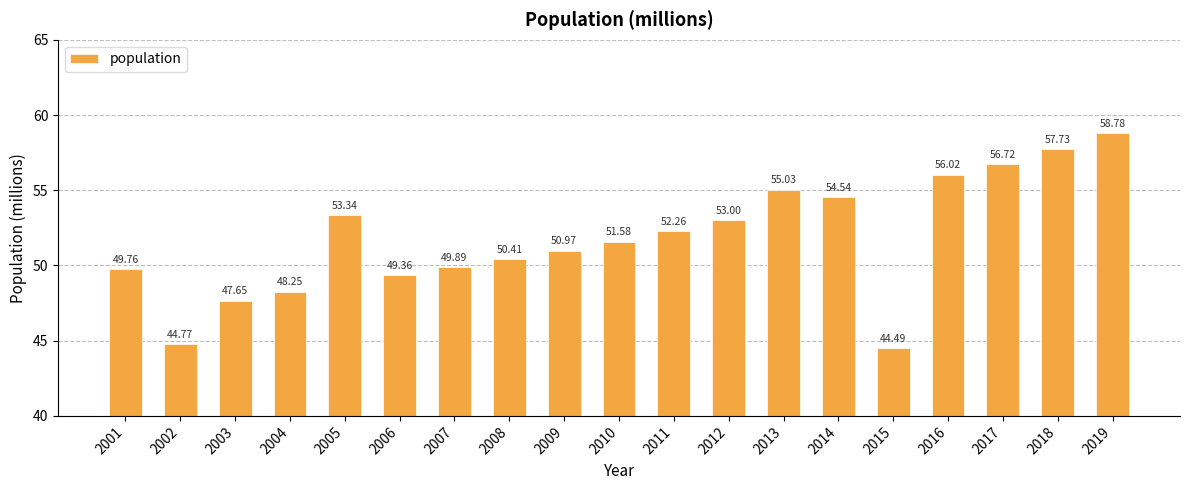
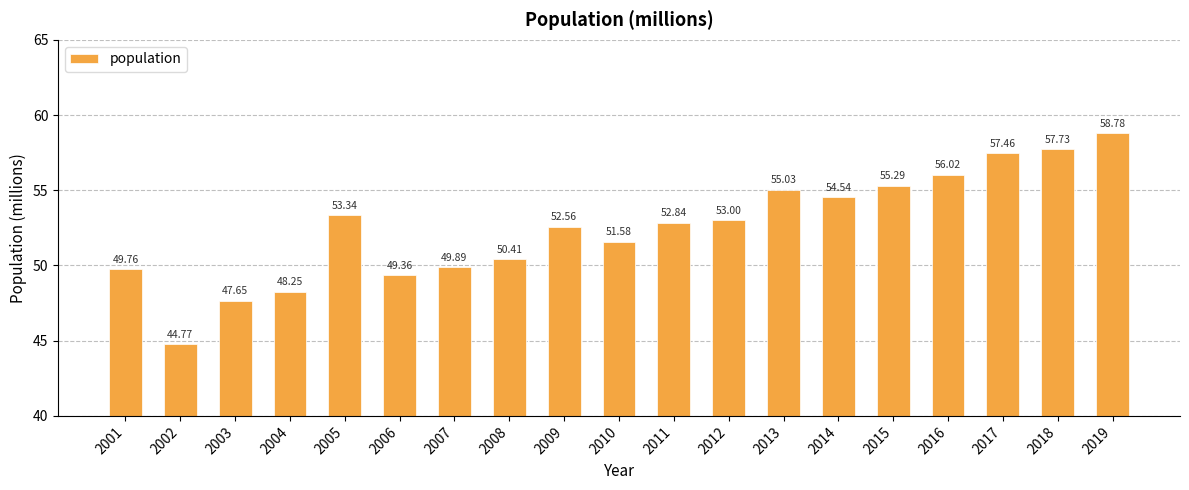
2009: 50.97 -> 52.56
2011: 52.26 -> 52.84
2015: 44.49 -> 55.29
2017: 56.72 -> 57.46
